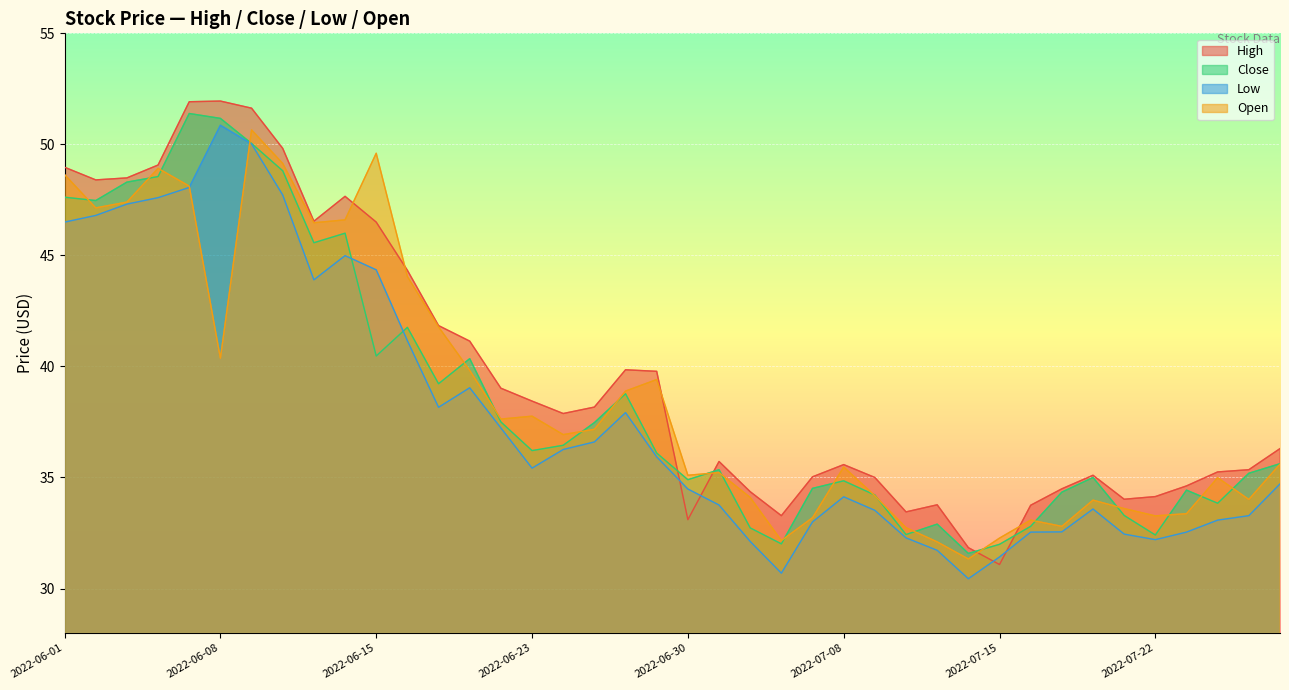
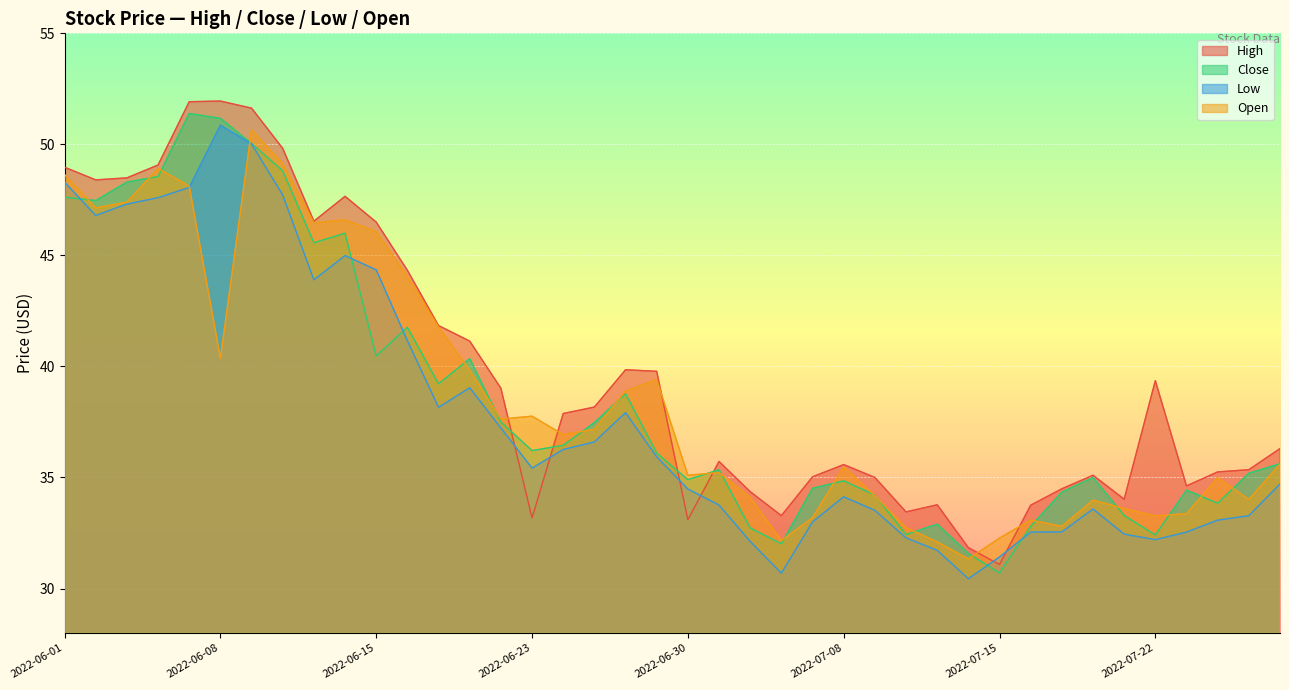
Low, 2022-06-01: 46.5 -> 48.3
Open, 2022-06-15: 49.6 -> 46.1
High, 2022-06-23: 38.4 -> 33.2
Close, 2022-07-15: 32.0 -> 30.7
High, 2022-07-22: 34.1 -> 39.4
